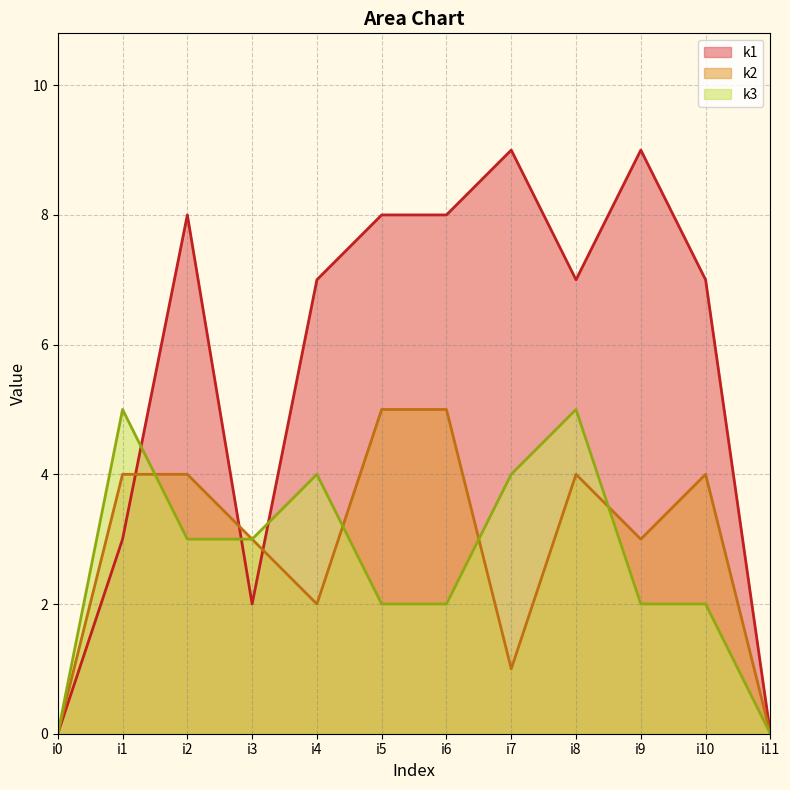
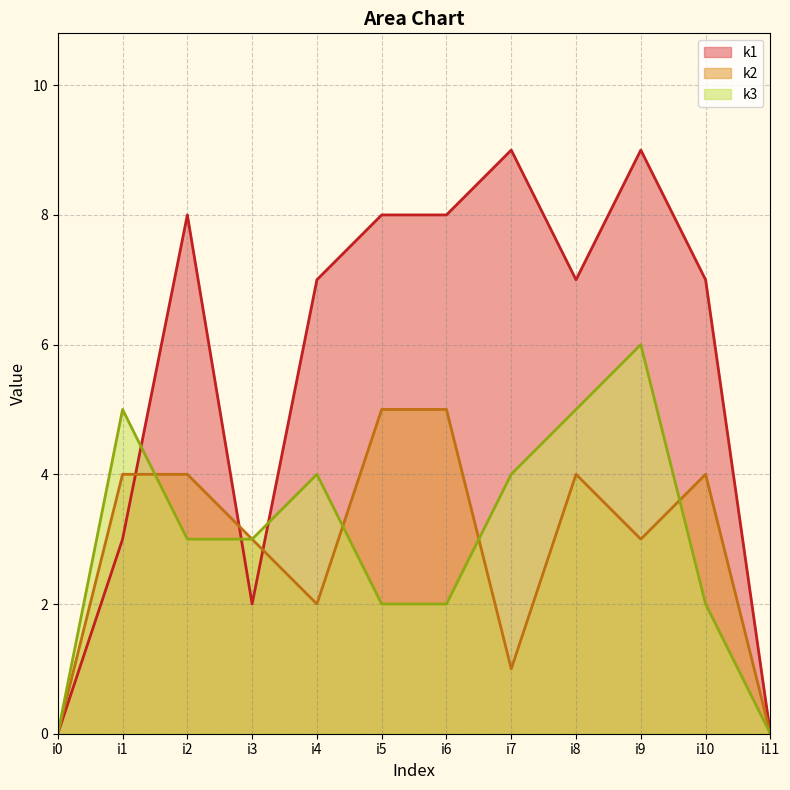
k3, i9: 2 -> 6
